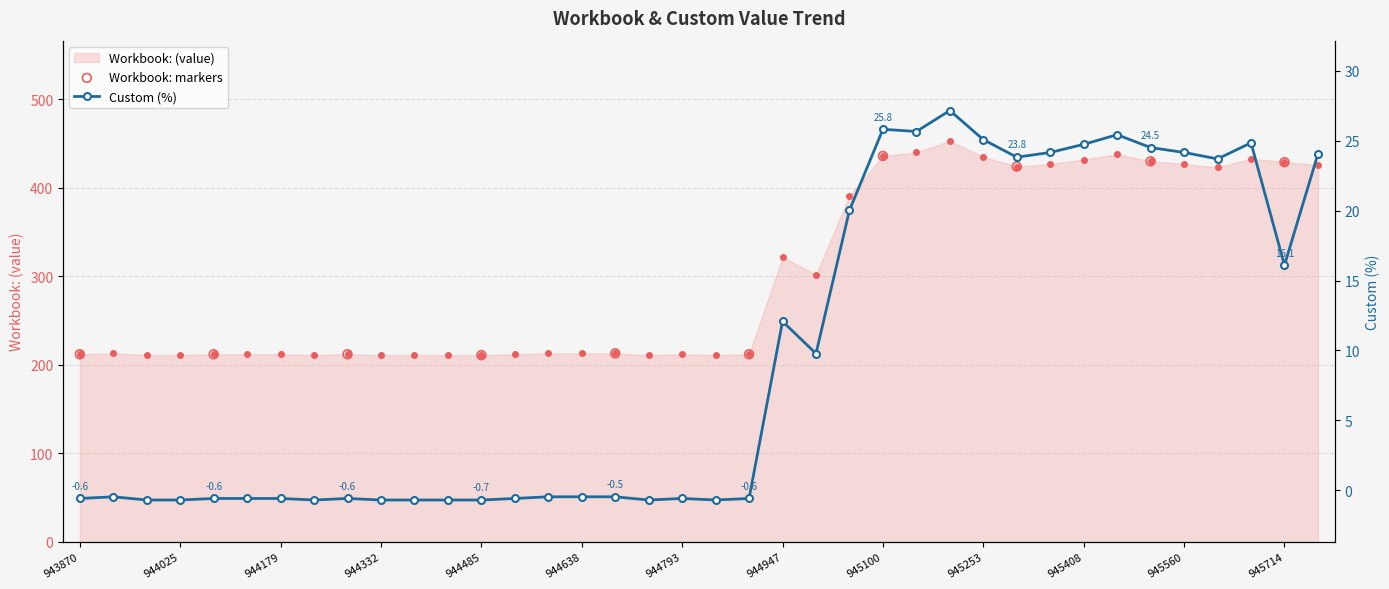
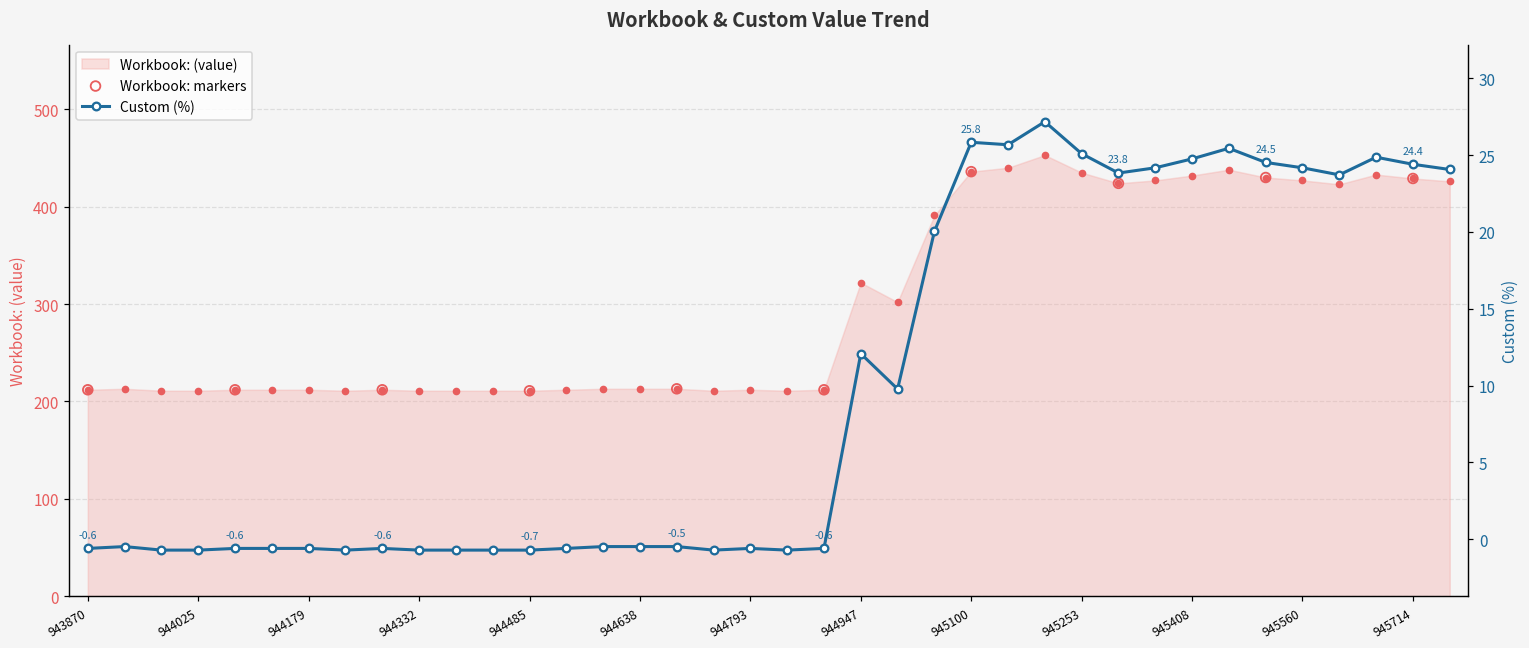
Custom (%), 945714: 16.1 -> 24.4
